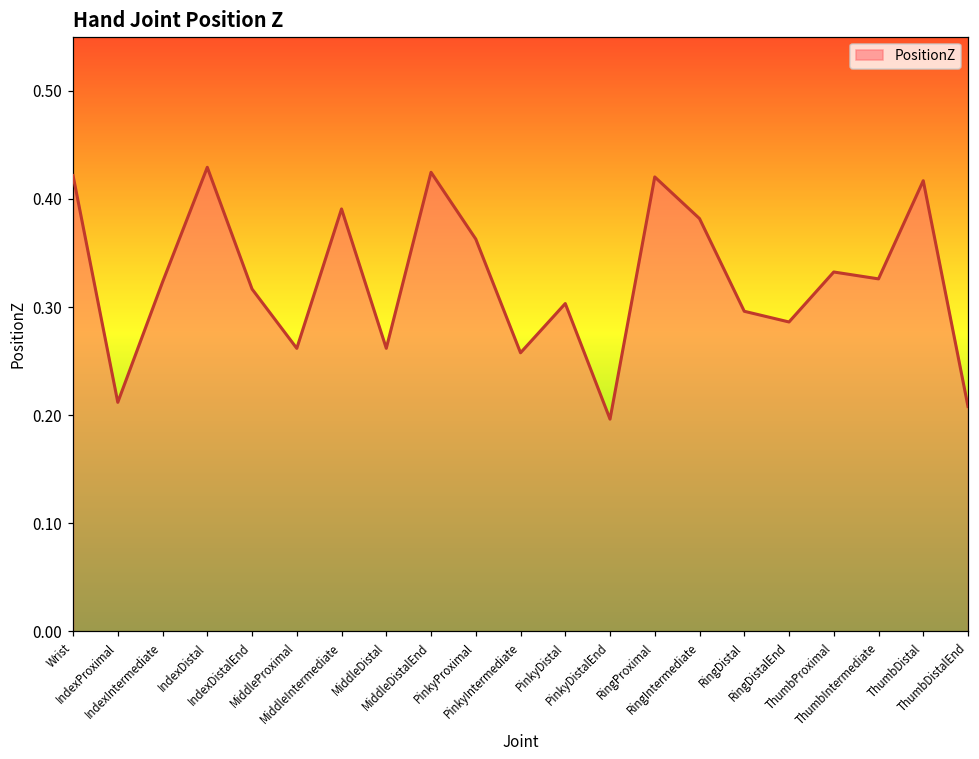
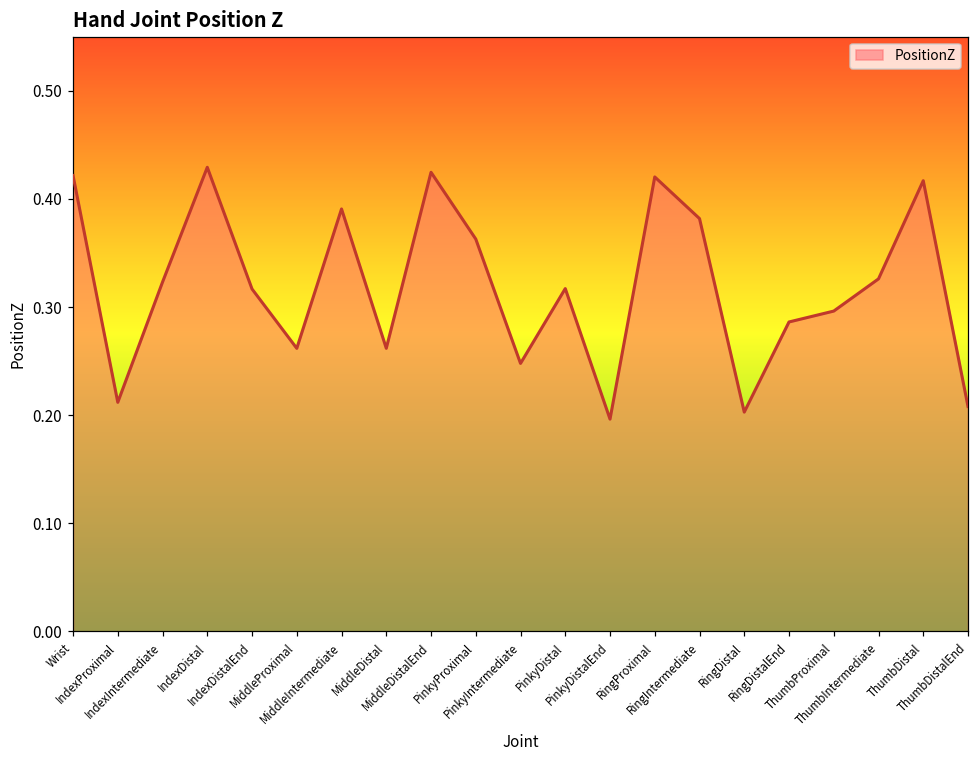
PinkyIntermediate: 0.26 -> 0.25
PinkyDistal: 0.30 -> 0.32
RingDistal: 0.30 -> 0.20
ThumbProximal: 0.33 -> 0.30
